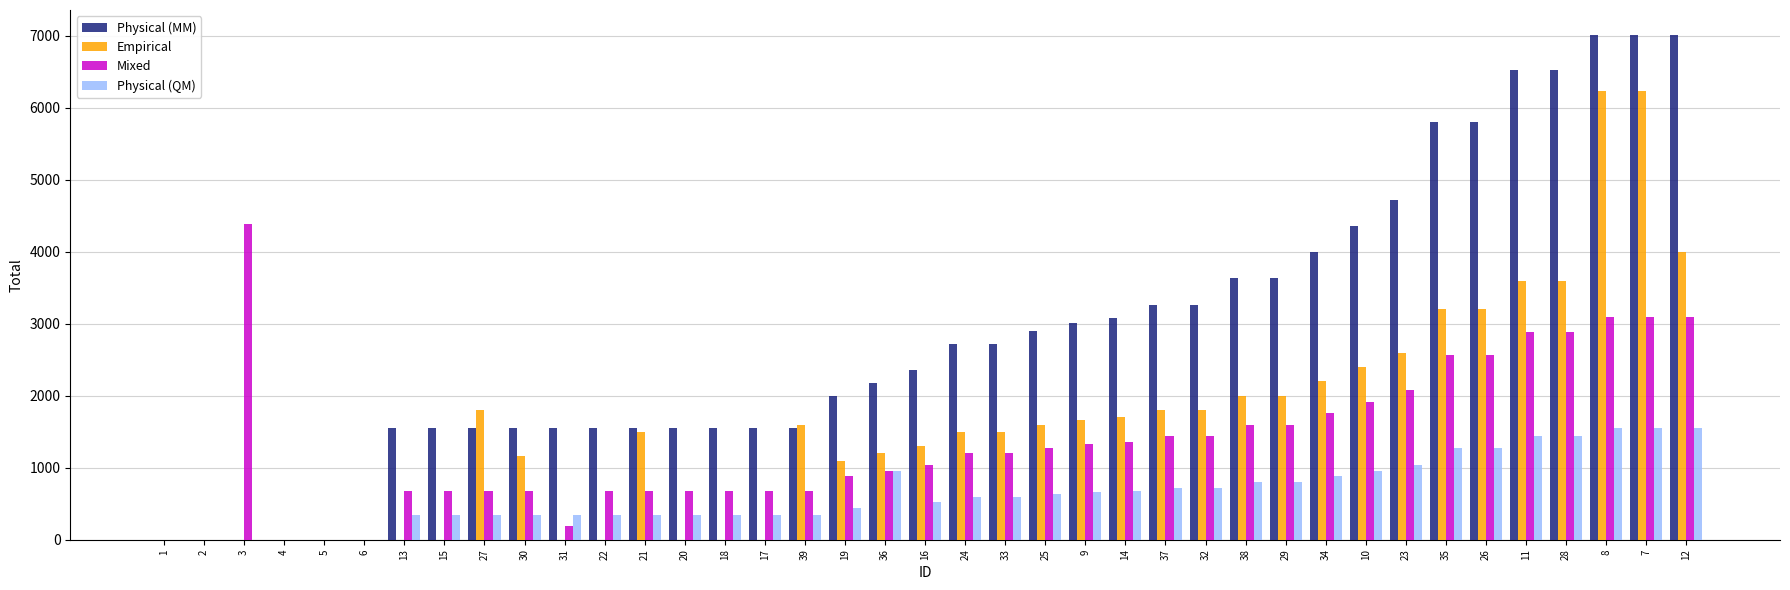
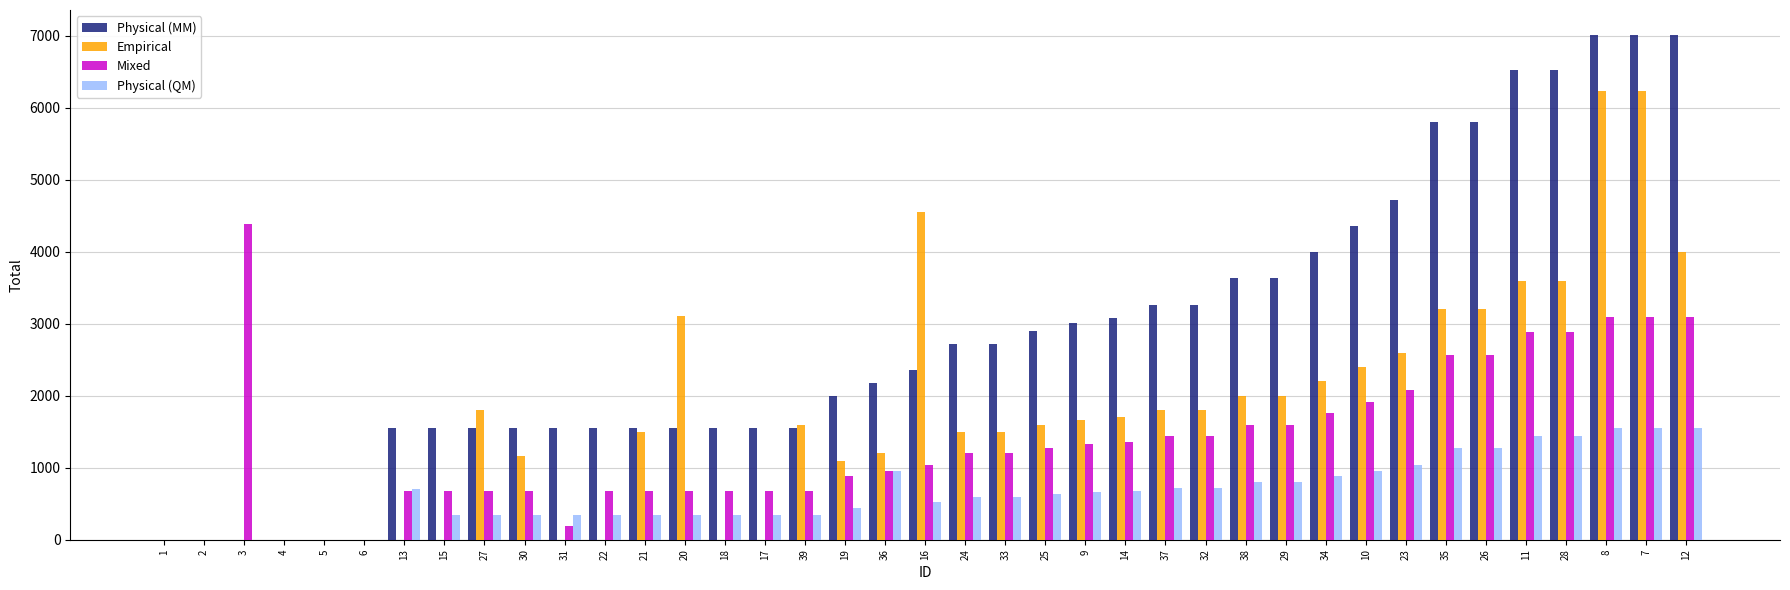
Physical (QM), 13: 300 -> 700
Empirical, 20: 0 -> 3100
Empirical, 16: 1300 -> 4600
